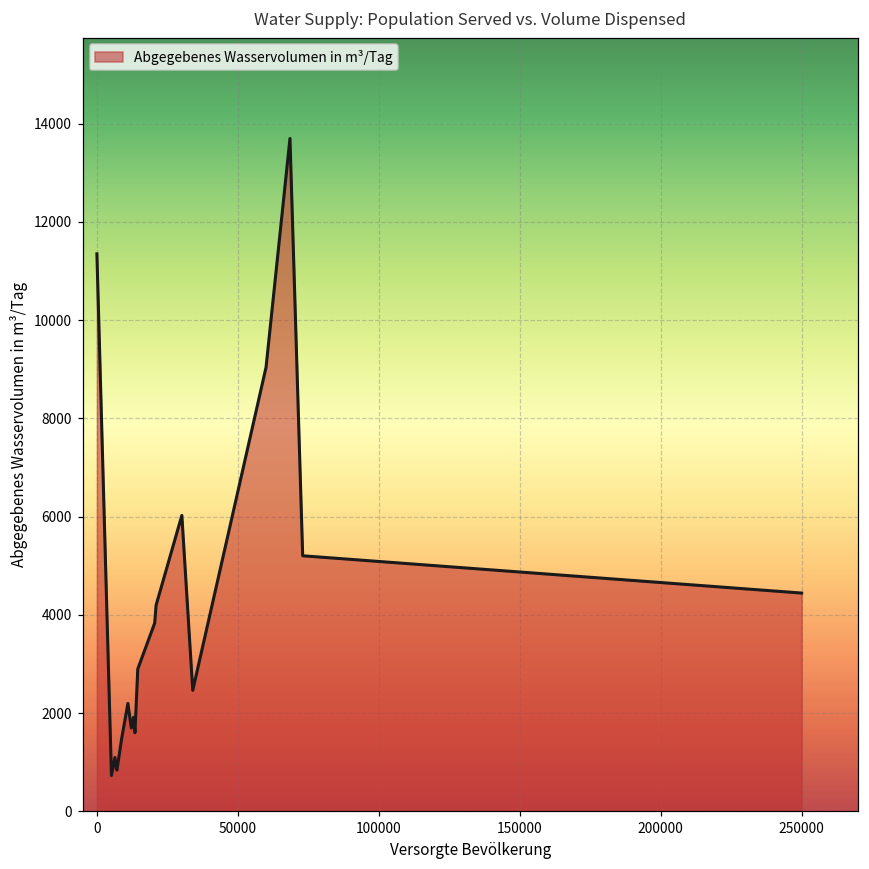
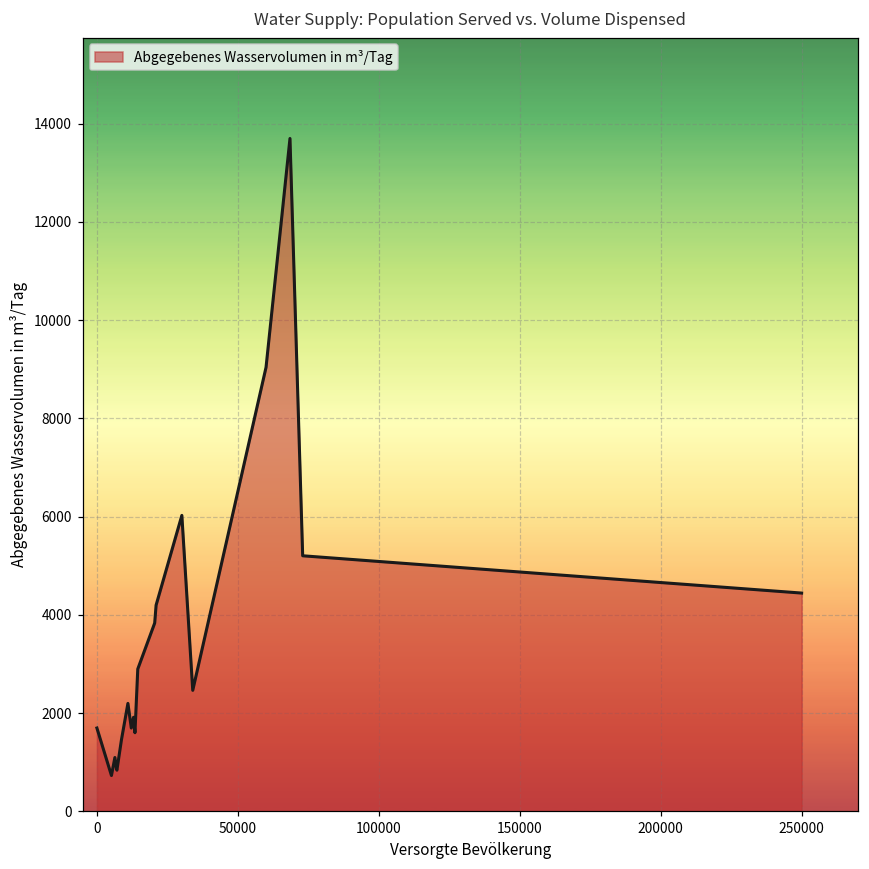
0: 11400 -> 1700
